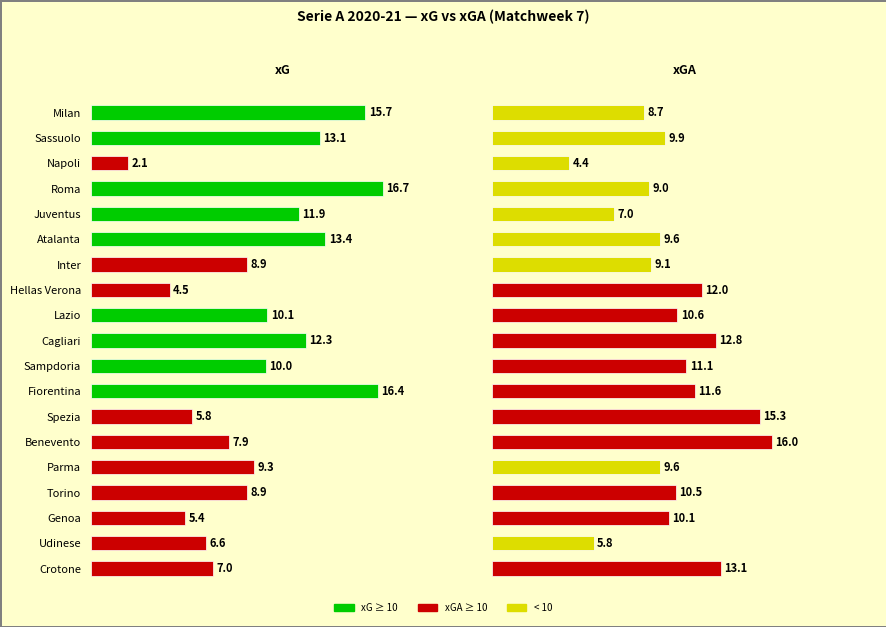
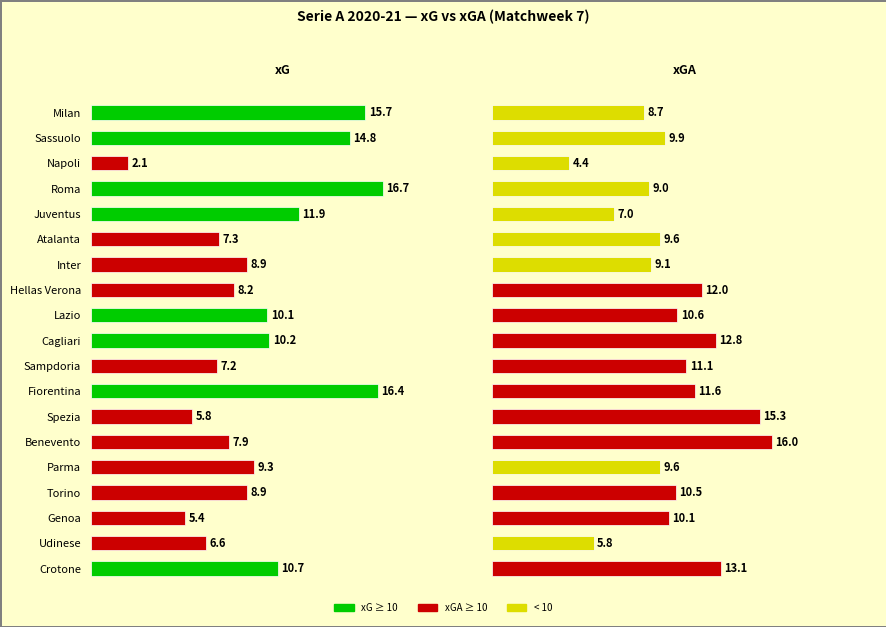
xG, Sassuolo: 13.1 -> 14.8
xG, Atalanta: 13.4 -> 7.3
xG, Hellas Verona: 4.5 -> 8.2
xG, Cagliari: 12.3 -> 10.2
xG, Sampdoria: 10.0 -> 7.2
xG, Crotone: 7.0 -> 10.7
